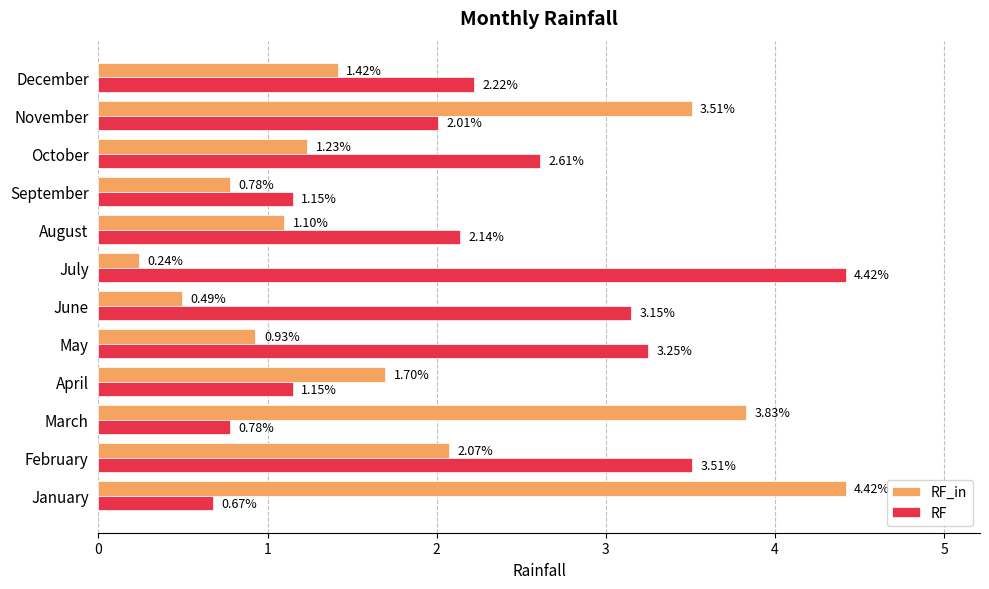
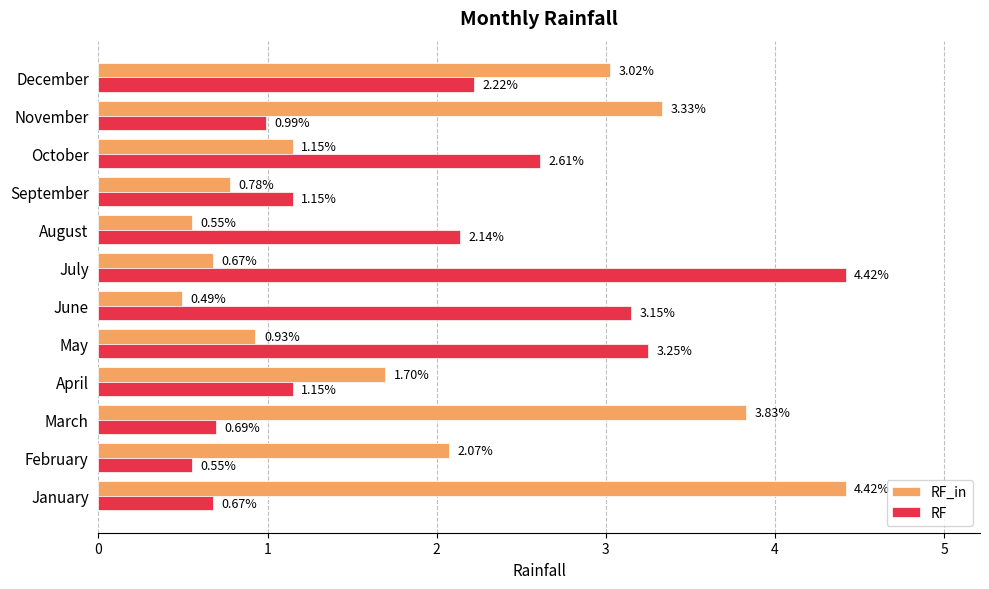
RF_in, December: 1.42% -> 3.02%
RF_in, November: 3.51% -> 3.33%
RF, November: 2.01% -> 0.99%
RF_in, October: 1.23% -> 1.15%
RF_in, August: 1.10% -> 0.55%
RF_in, July: 0.24% -> 0.67%
RF, March: 0.78% -> 0.69%
RF, February: 3.51% -> 0.55%
